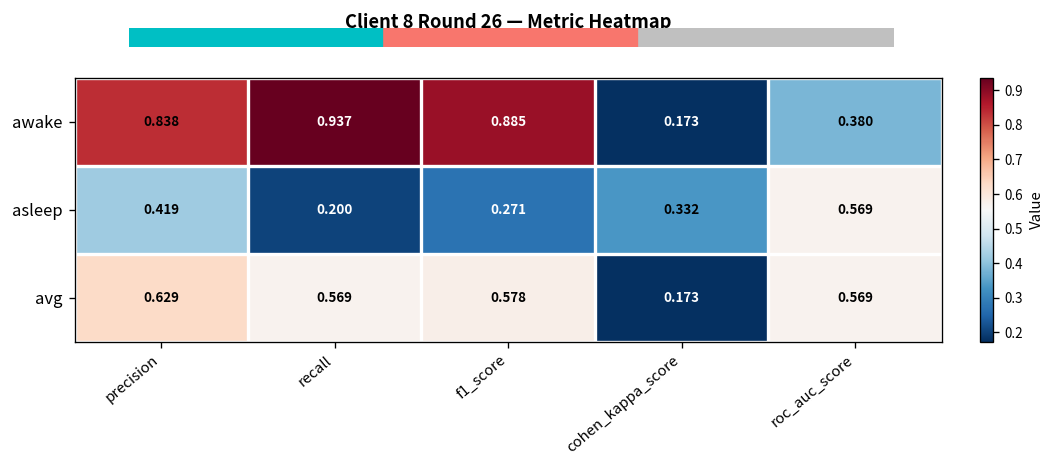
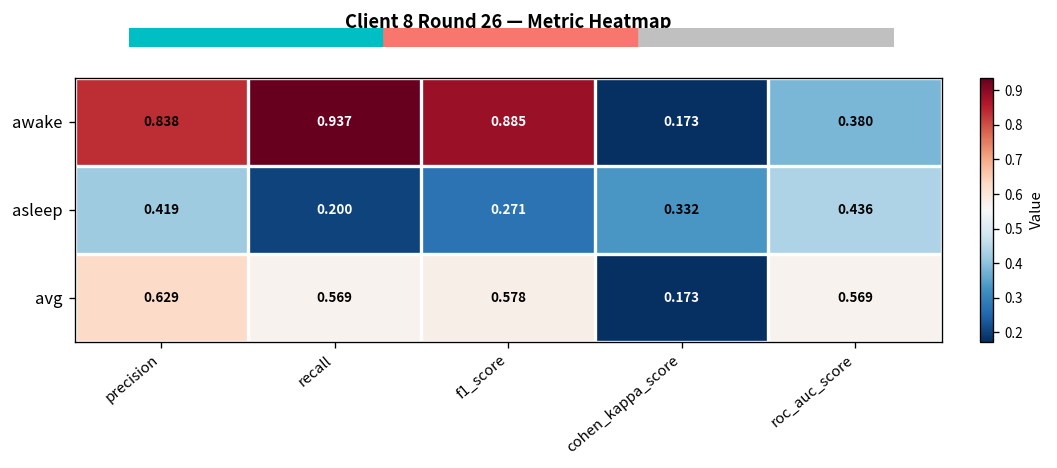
asleep, roc_auc_score: 0.569 -> 0.436
